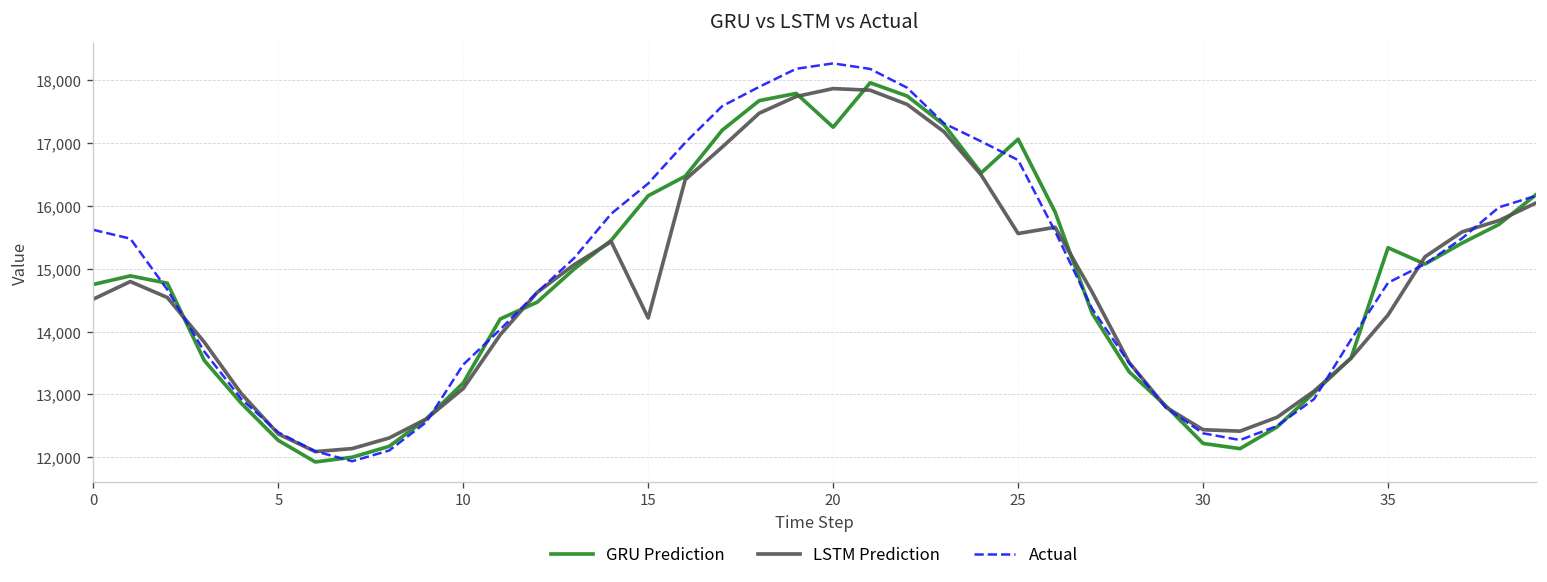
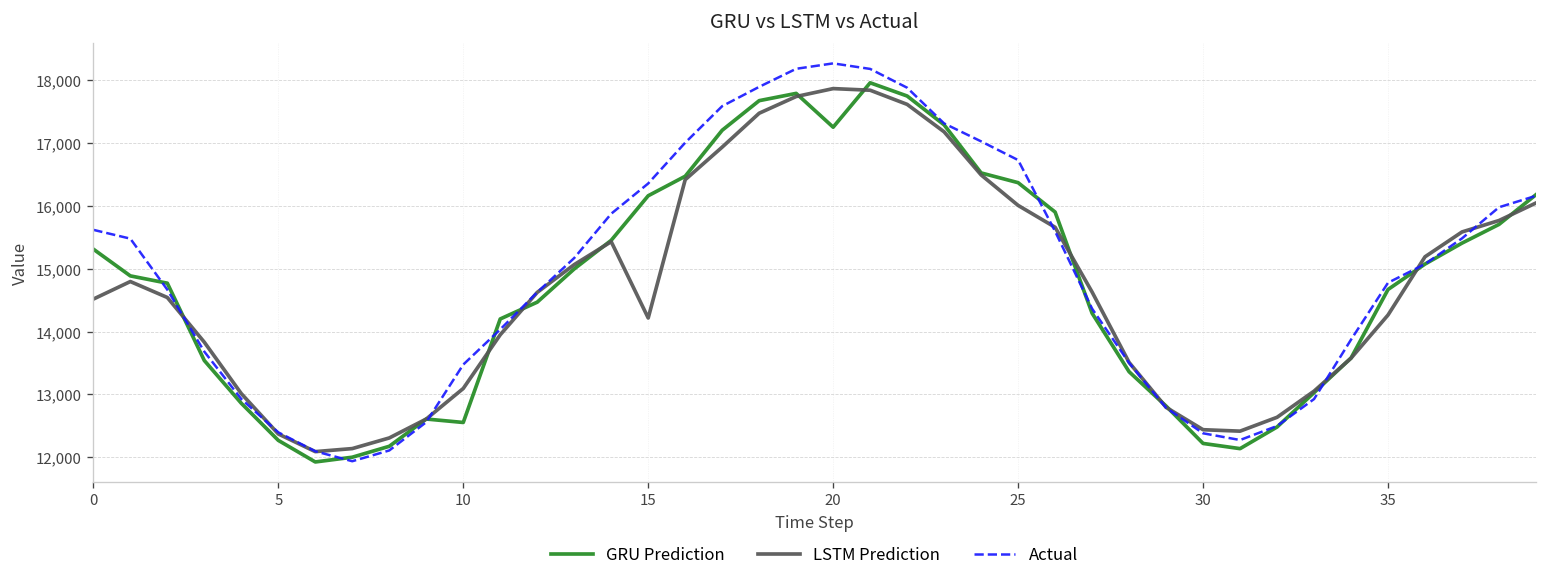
GRU Prediction, 0: 14,700 -> 15,300
GRU Prediction, 10: 13,200 -> 12,600
GRU Prediction, 25: 17,100 -> 16,400
LSTM Prediction, 25: 15,600 -> 16,000
GRU Prediction, 35: 15,300 -> 14,700
